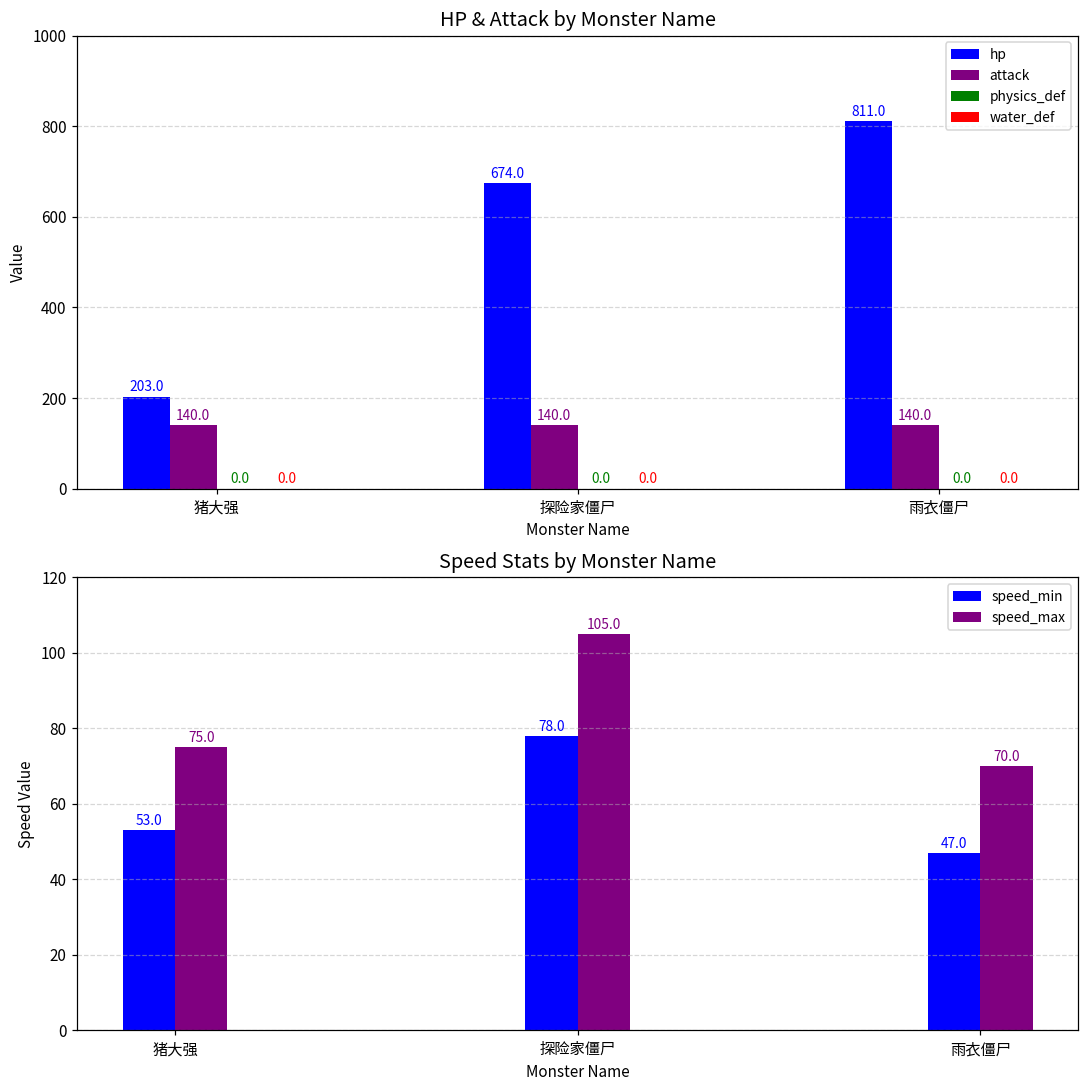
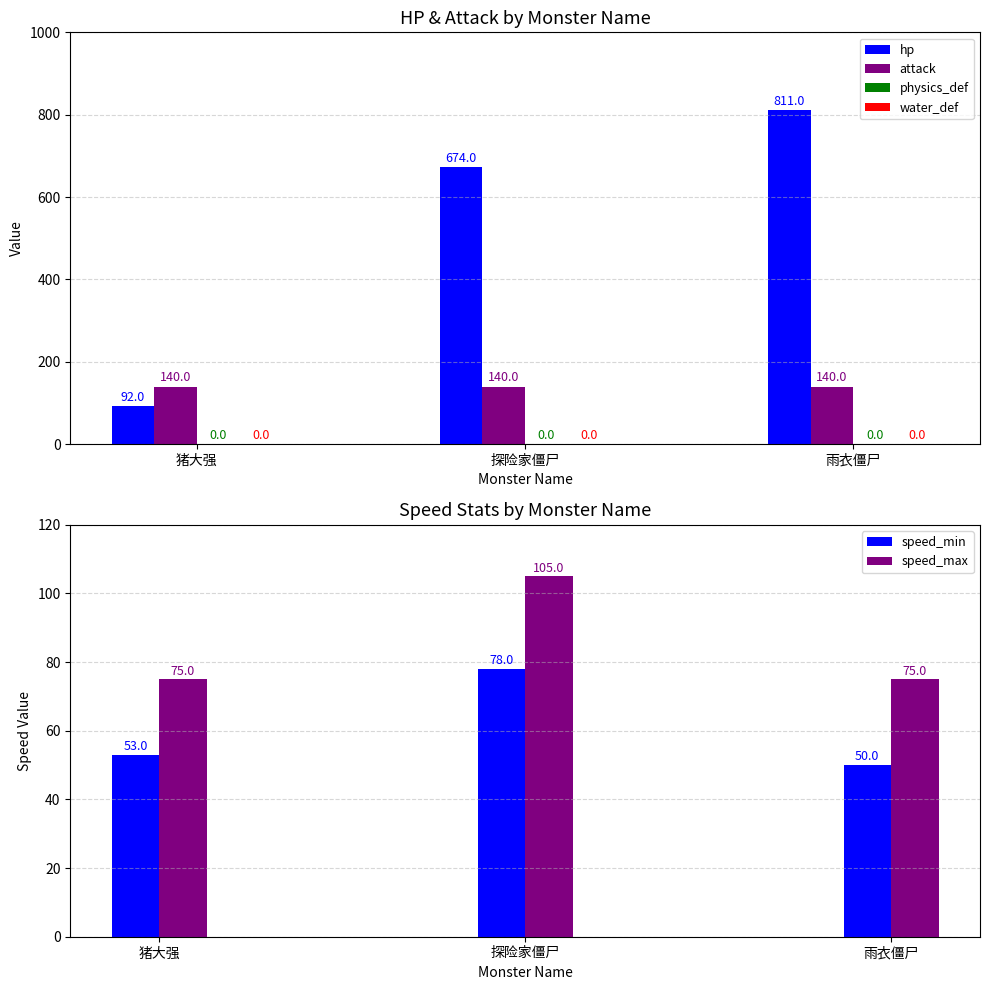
HP & Attack by Monster Name, hp, 猪大强: 203.0 -> 92.0
Speed Stats by Monster Name, speed_min, 雨衣僵尸: 47.0 -> 50.0
Speed Stats by Monster Name, speed_max, 雨衣僵尸: 70.0 -> 75.0
